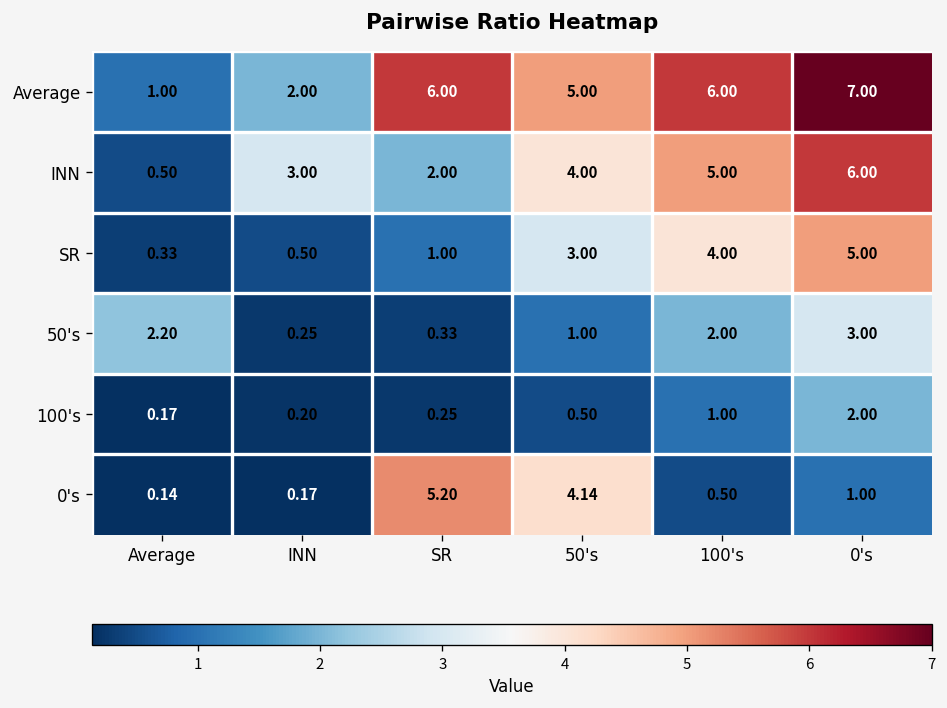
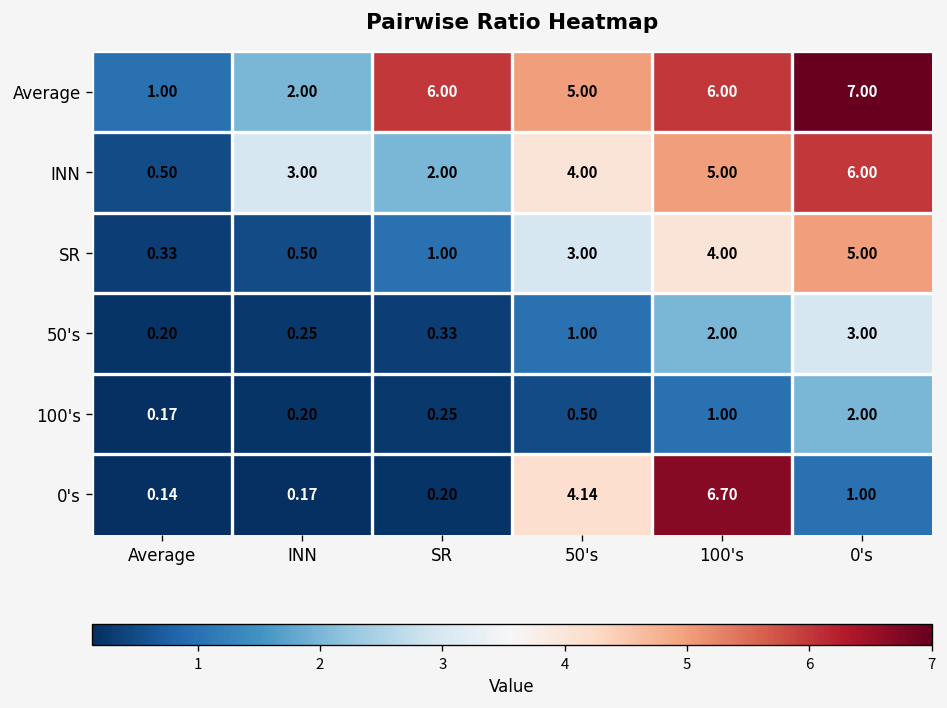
50's, Average: 2.20 -> 0.20
0's, SR: 5.20 -> 0.20
0's, 100's: 0.50 -> 6.70
